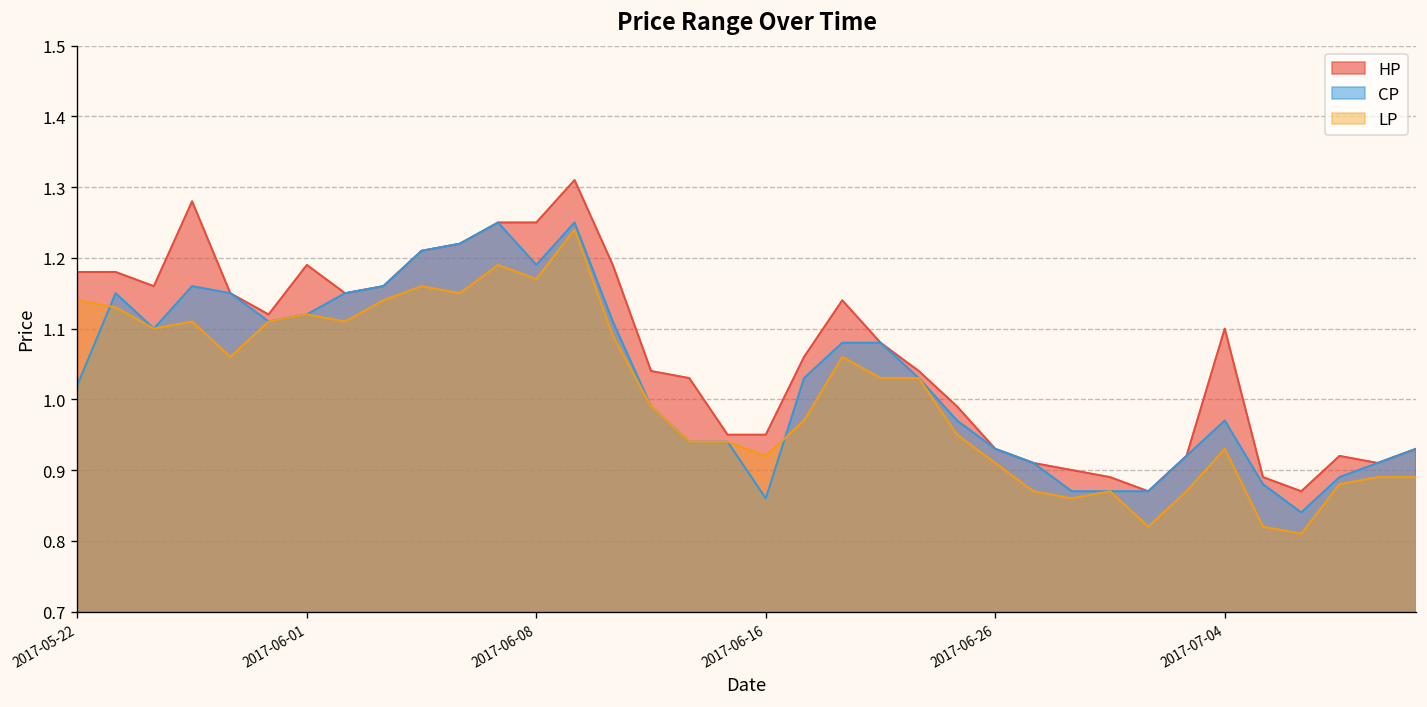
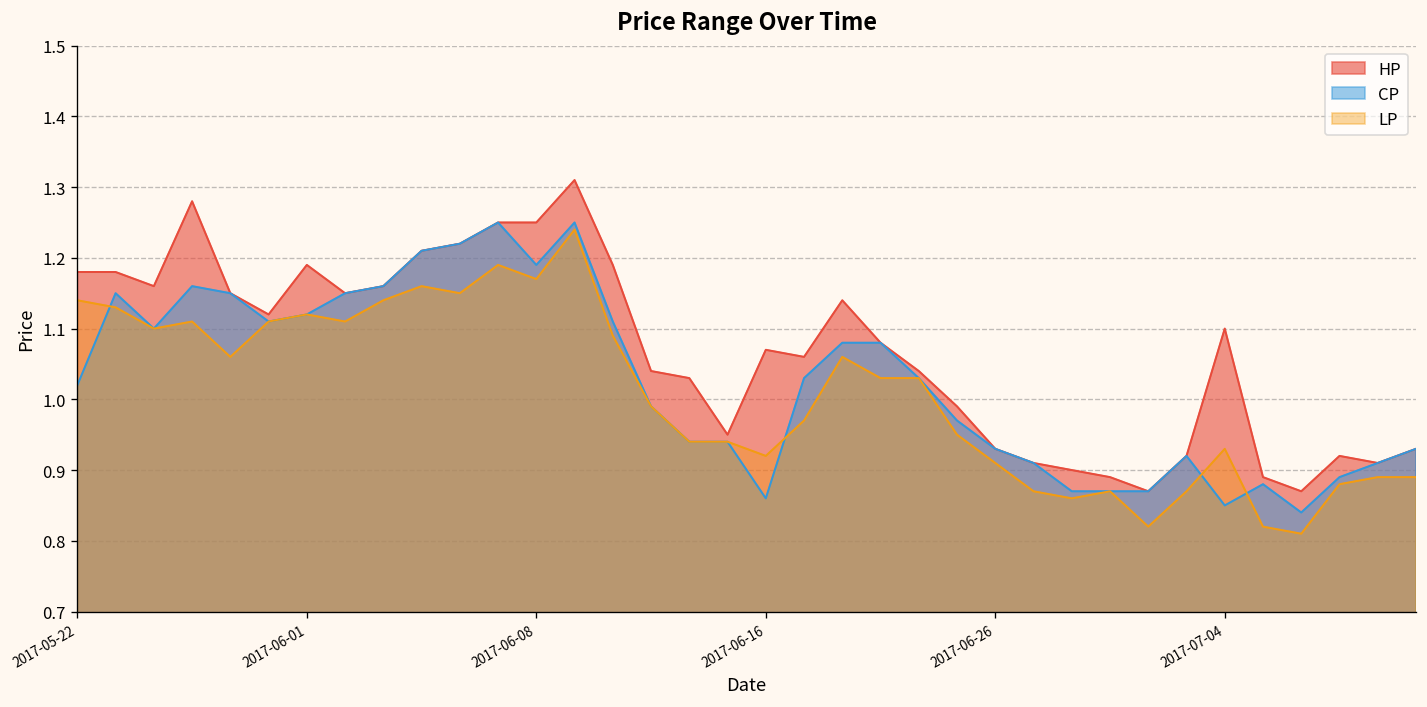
HP, 2017-06-16: 0.95 -> 1.07
CP, 2017-07-04: 0.97 -> 0.85
